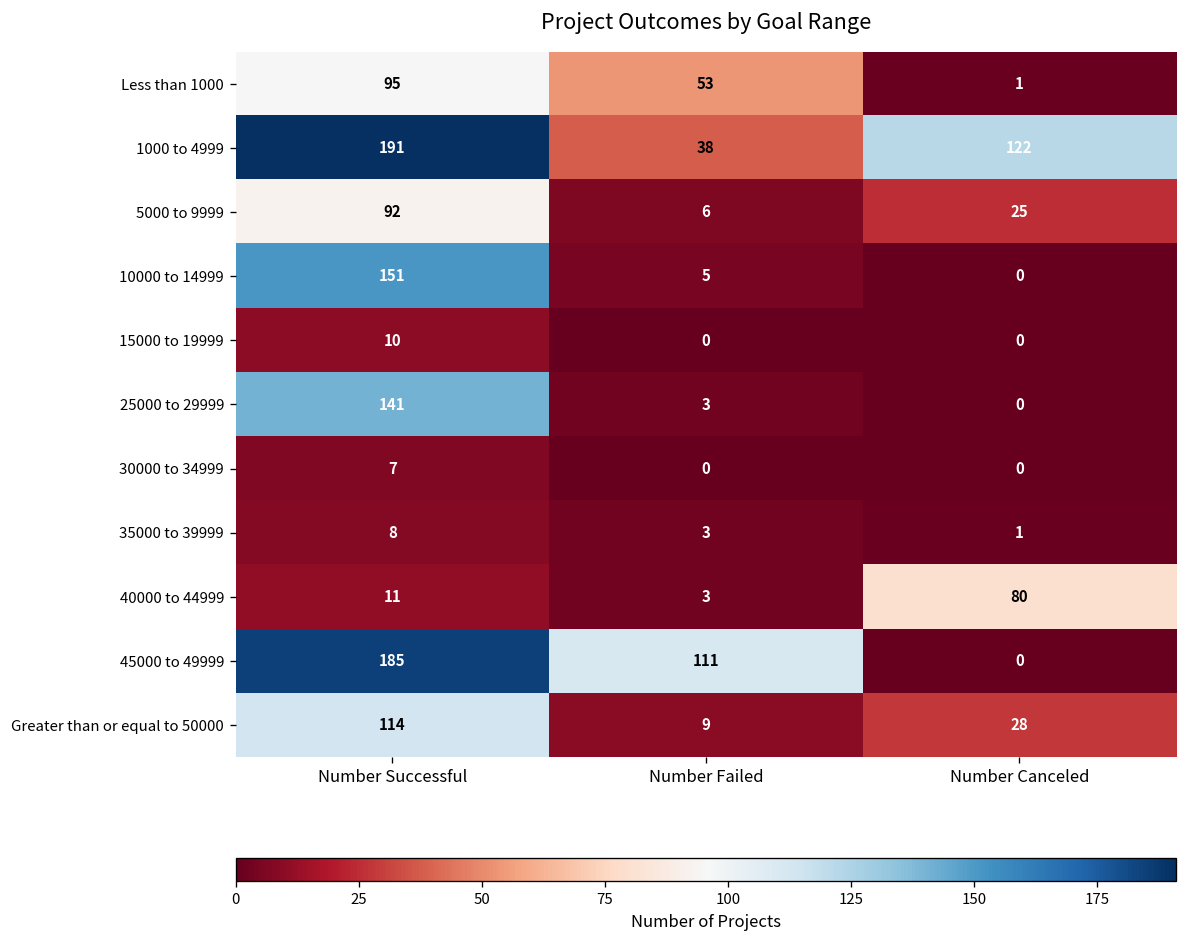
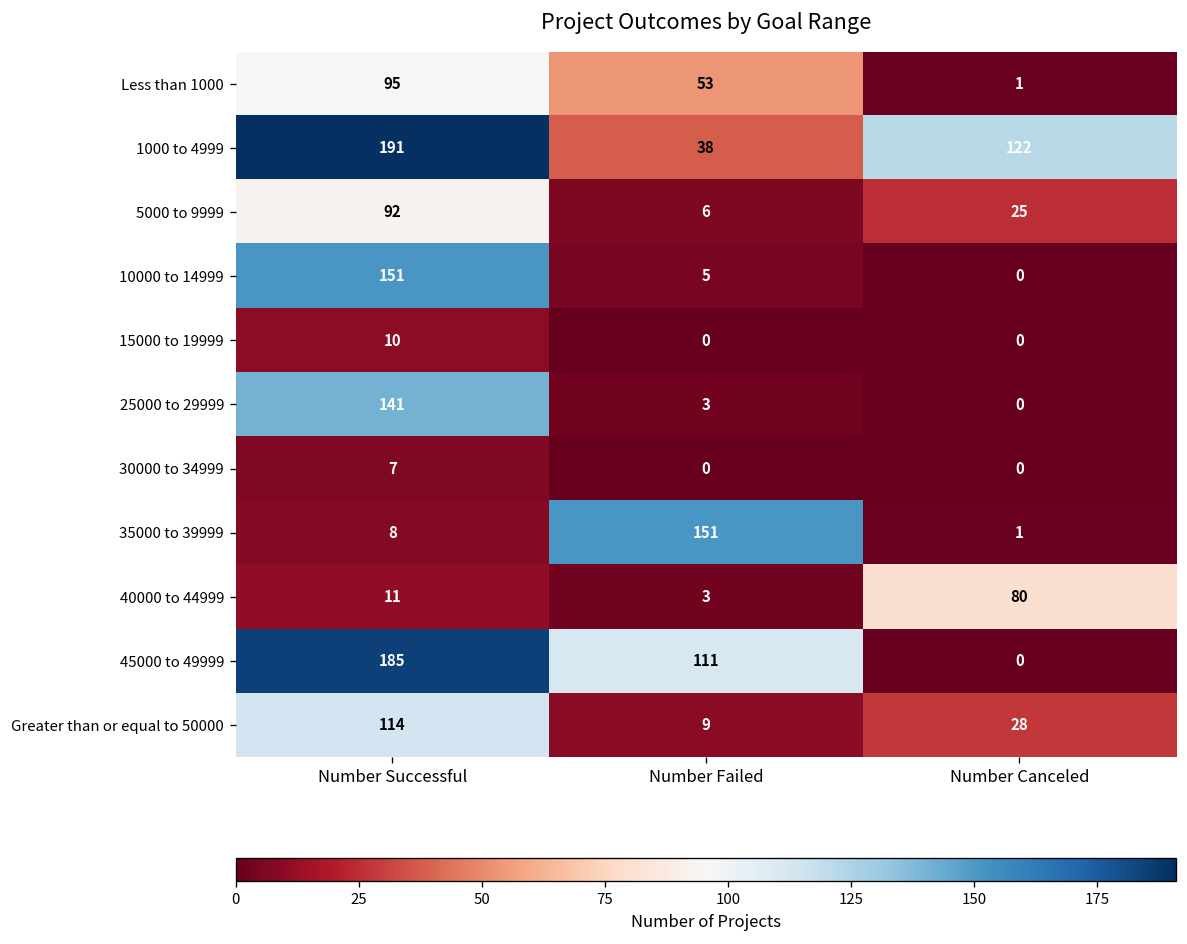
35000 to 39999, Number Failed: 3 -> 151
